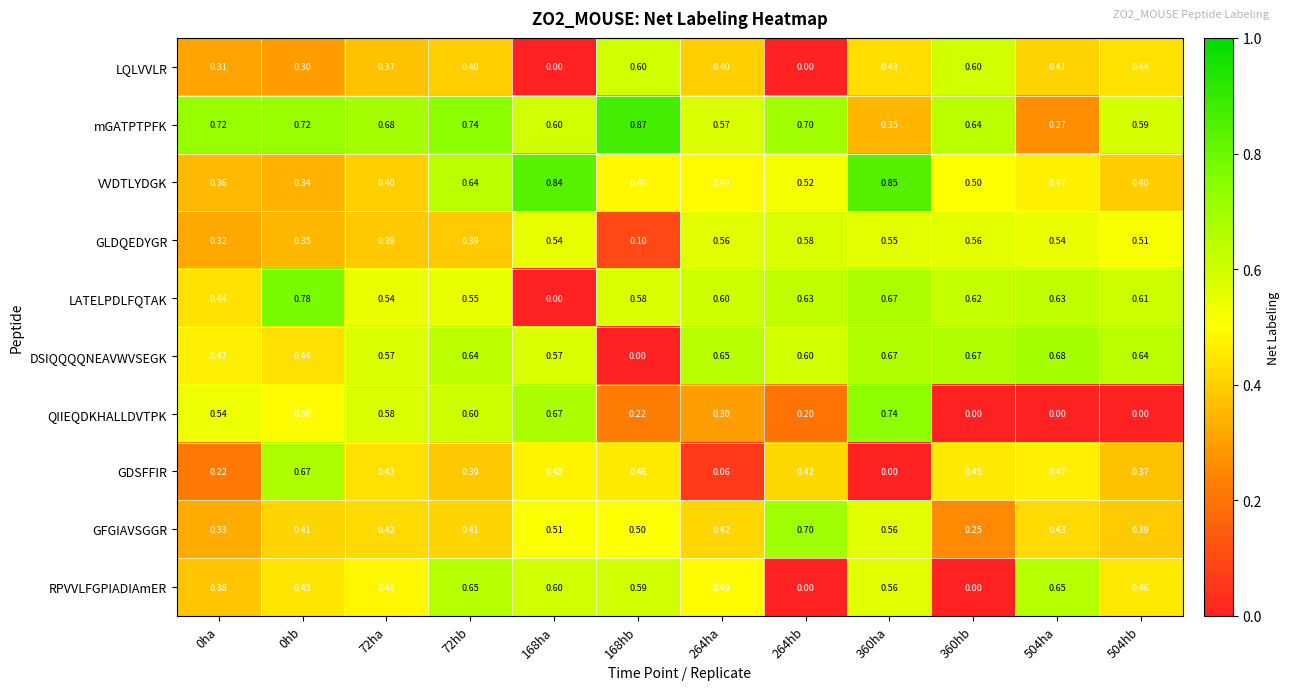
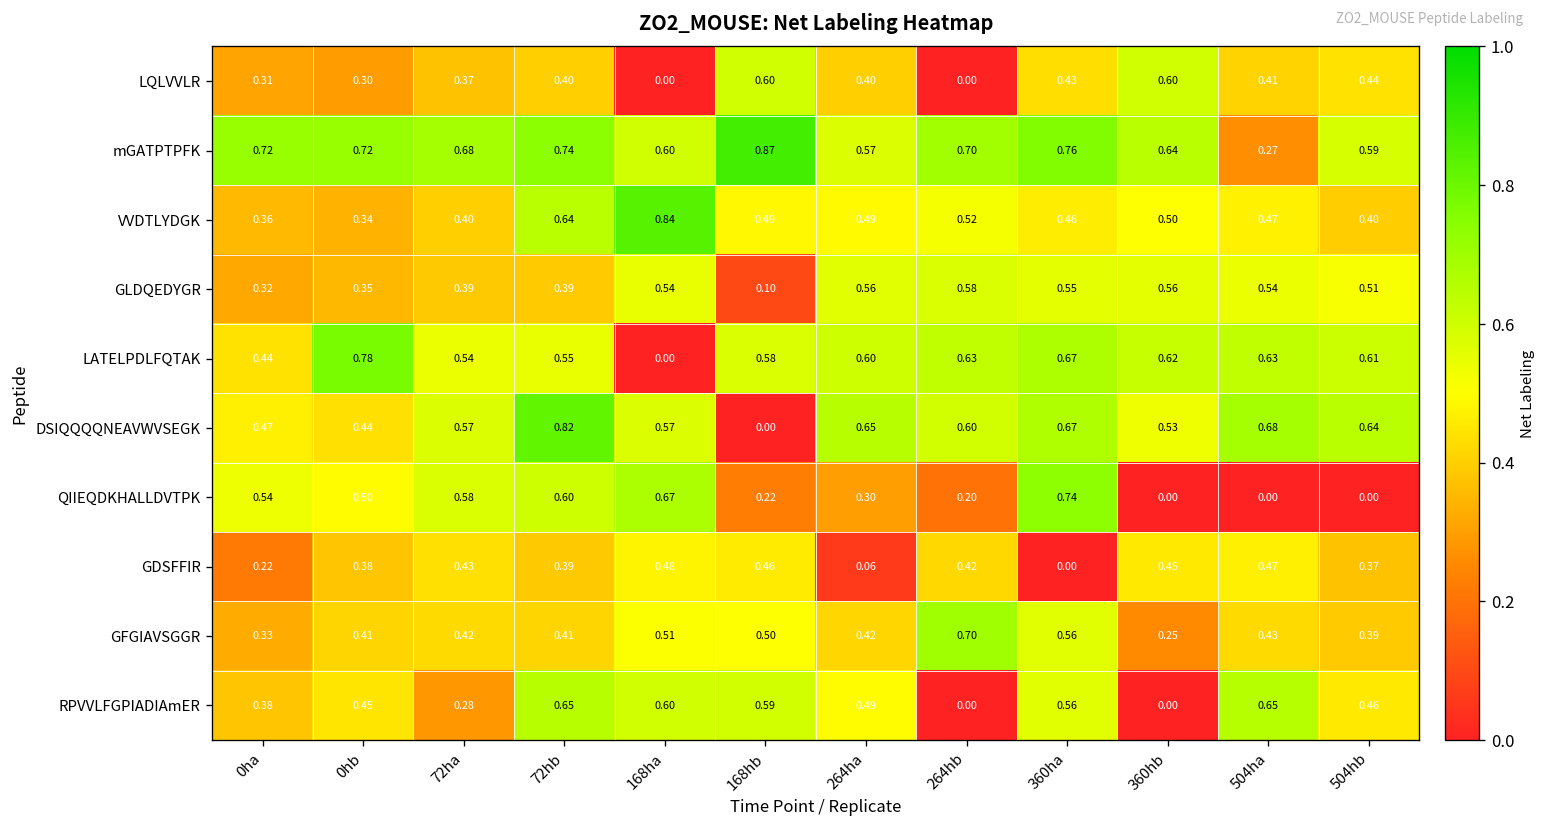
mGATPTPFK, 360ha: 0.35 -> 0.76
VVDTLYDGK, 360ha: 0.85 -> 0.46
DSIQQQQNEAVWVSEGK, 72hb: 0.64 -> 0.82
DSIQQQQNEAVWVSEGK, 360hb: 0.67 -> 0.53
GDSFFIR, 0hb: 0.67 -> 0.38
RPVVLFGPIADIAmER, 72ha: 0.48 -> 0.28
